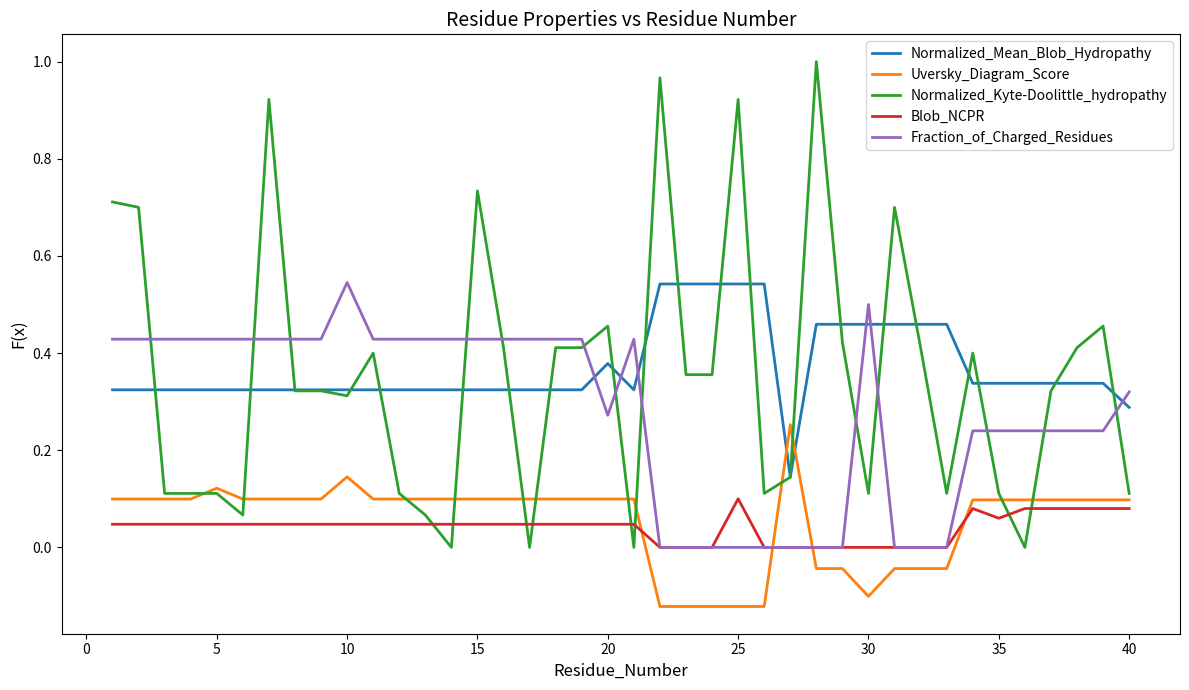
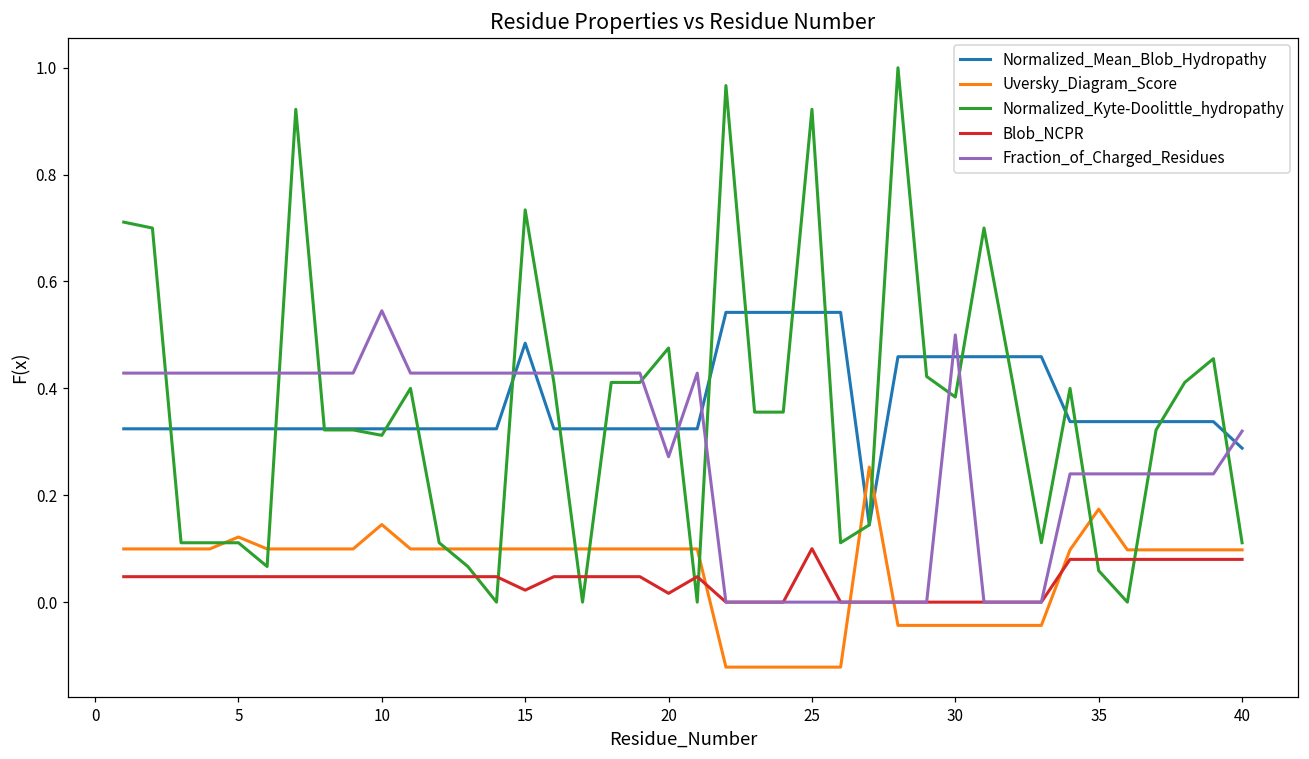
Normalized_Mean_Blob_Hydropathy, 15: 0.32 -> 0.48
Blob_NCPR, 15: 0.05 -> 0.02
Normalized_Mean_Blob_Hydropathy, 20: 0.38 -> 0.32
Normalized_Kyte-Doolittle_hydropathy, 20: 0.46 -> 0.48
Blob_NCPR, 20: 0.05 -> 0.02
Uversky_Diagram_Score, 30: -0.10 -> -0.04
Normalized_Kyte-Doolittle_hydropathy, 30: 0.11 -> 0.38
Uversky_Diagram_Score, 35: 0.10 -> 0.17
Normalized_Kyte-Doolittle_hydropathy, 35: 0.11 -> 0.06
Blob_NCPR, 35: 0.06 -> 0.08
